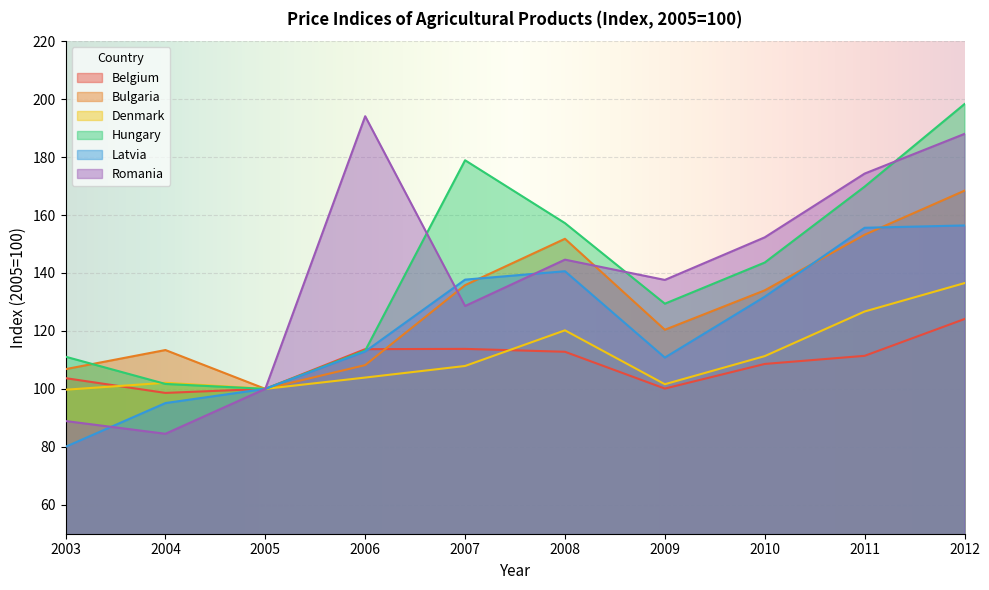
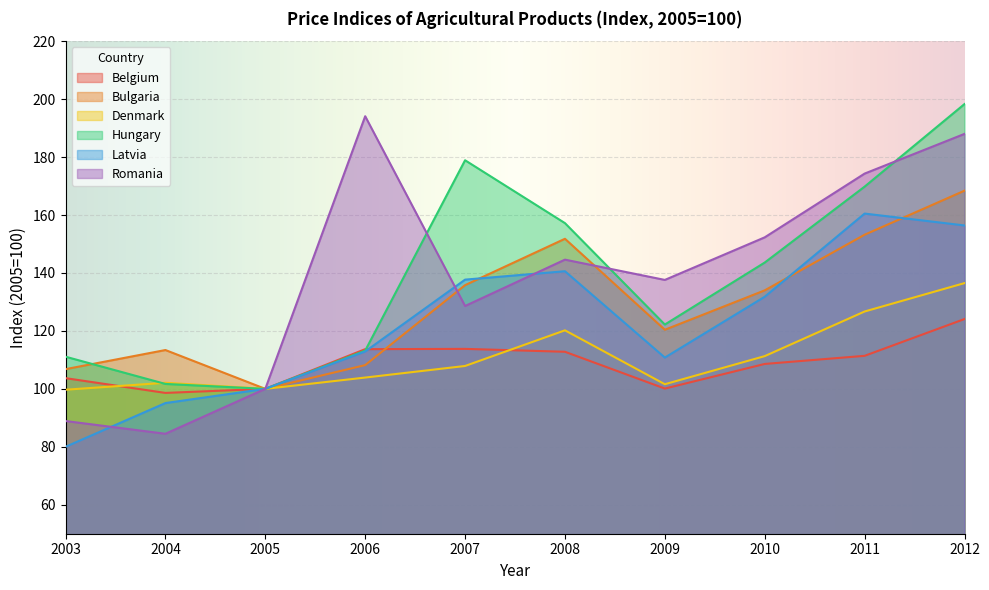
Hungary, 2009: 129 -> 122
Latvia, 2011: 156 -> 161
